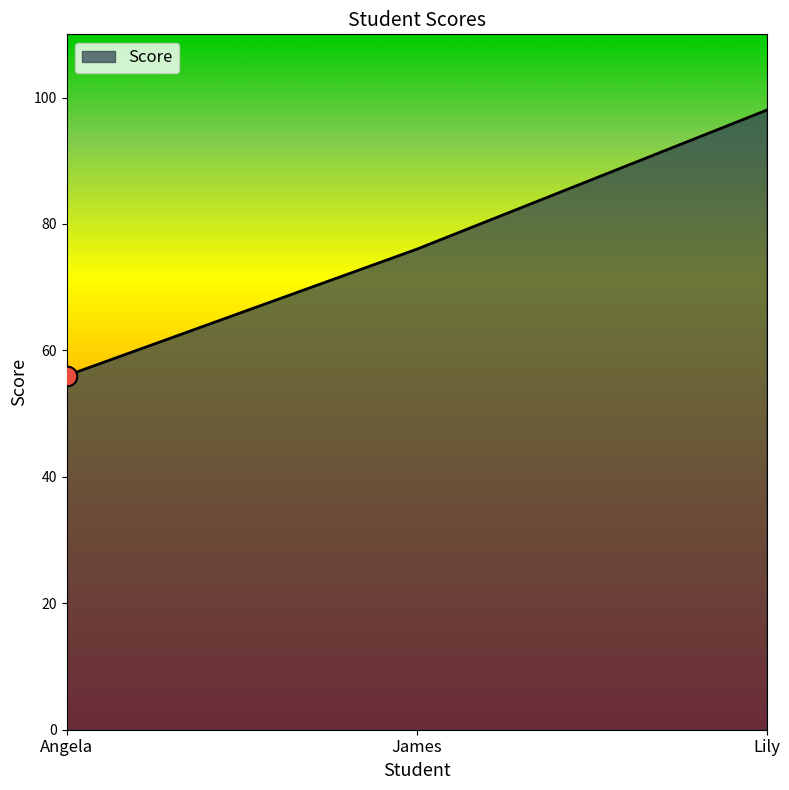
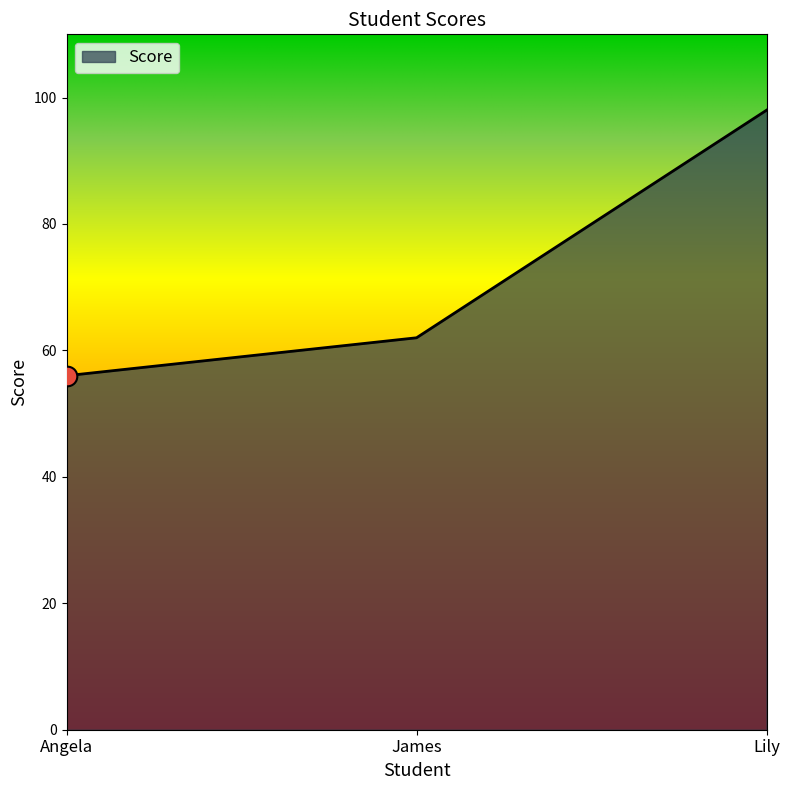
Score, James: 76 -> 62
